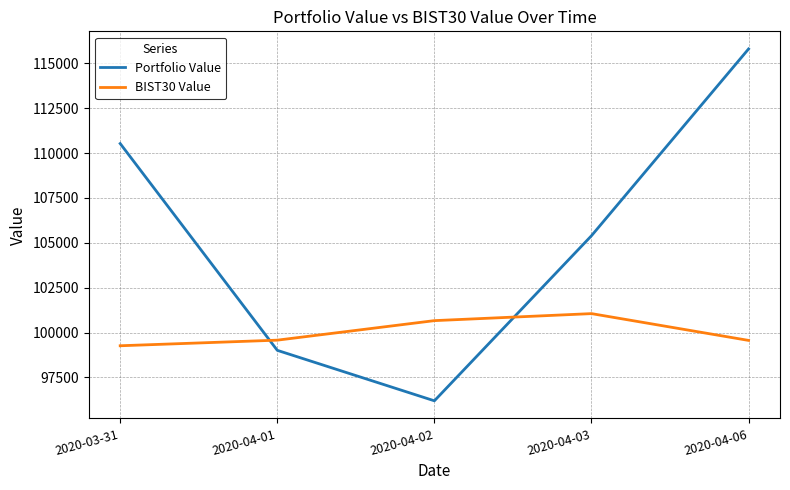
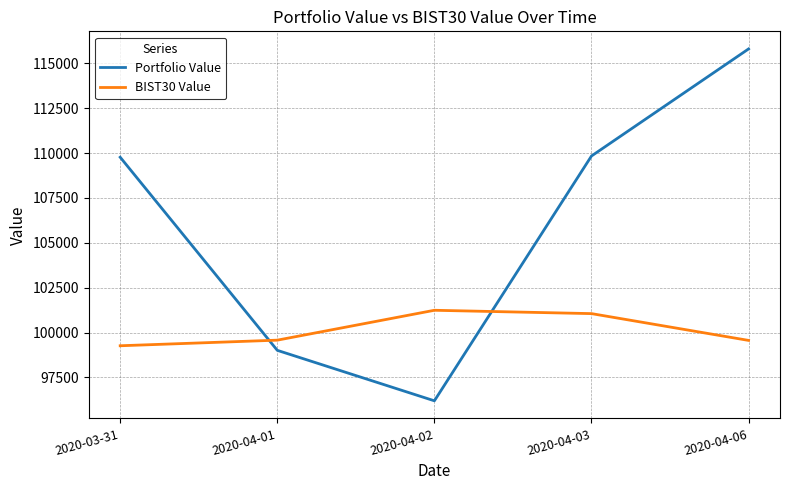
Portfolio Value, 2020-03-31: 110500 -> 109800
BIST30 Value, 2020-04-02: 100700 -> 101200
Portfolio Value, 2020-04-03: 105400 -> 109800
